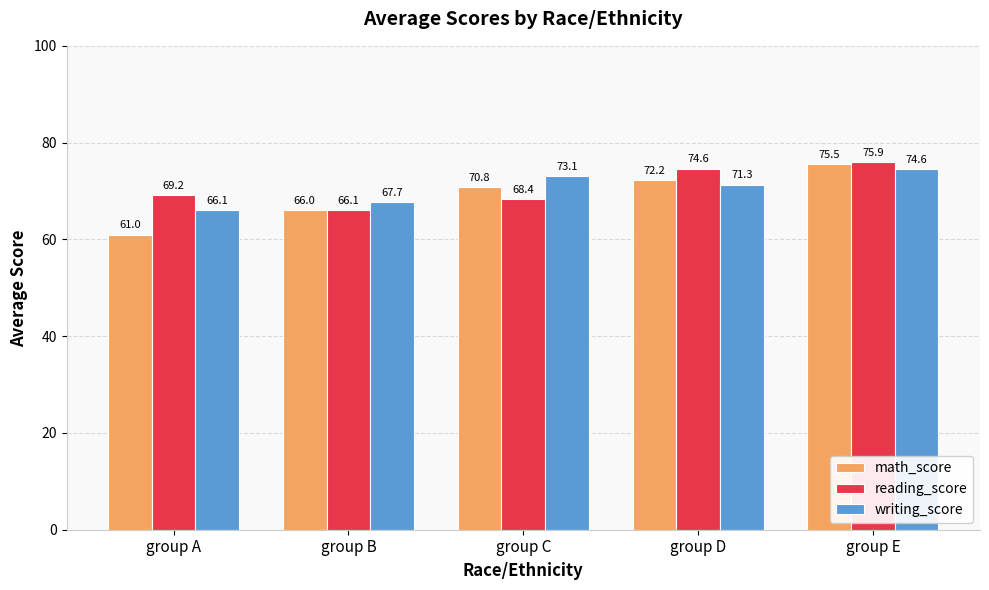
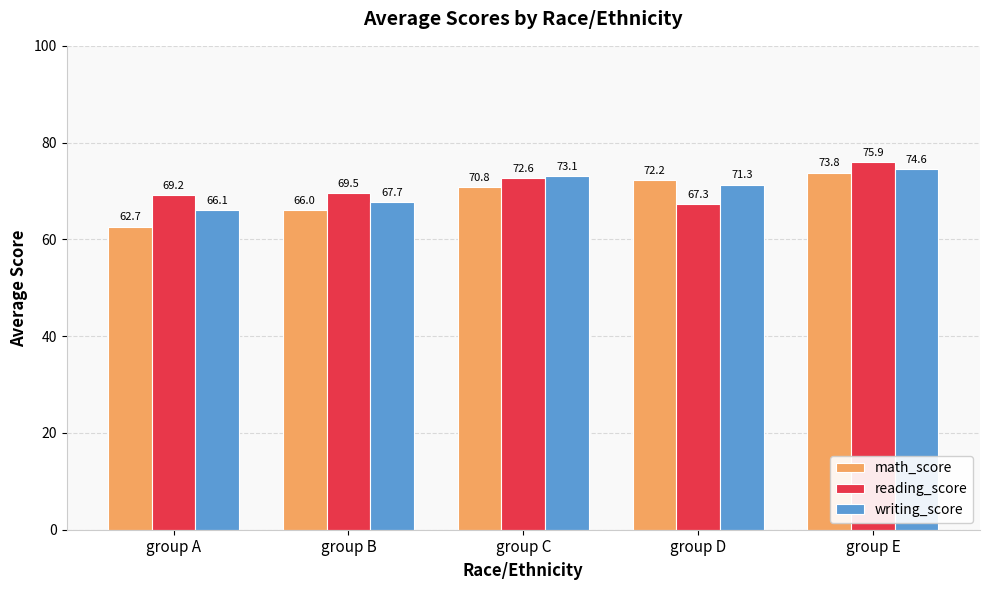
math_score, group A: 61.0 -> 62.7
reading_score, group B: 66.1 -> 69.5
reading_score, group C: 68.4 -> 72.6
reading_score, group D: 74.6 -> 67.3
math_score, group E: 75.5 -> 73.8
